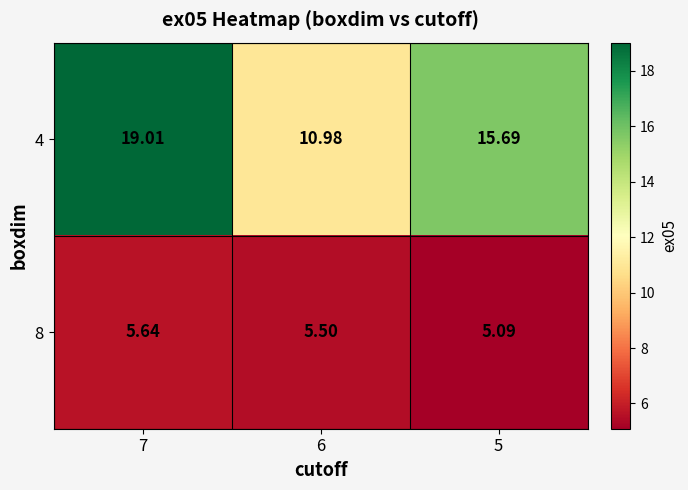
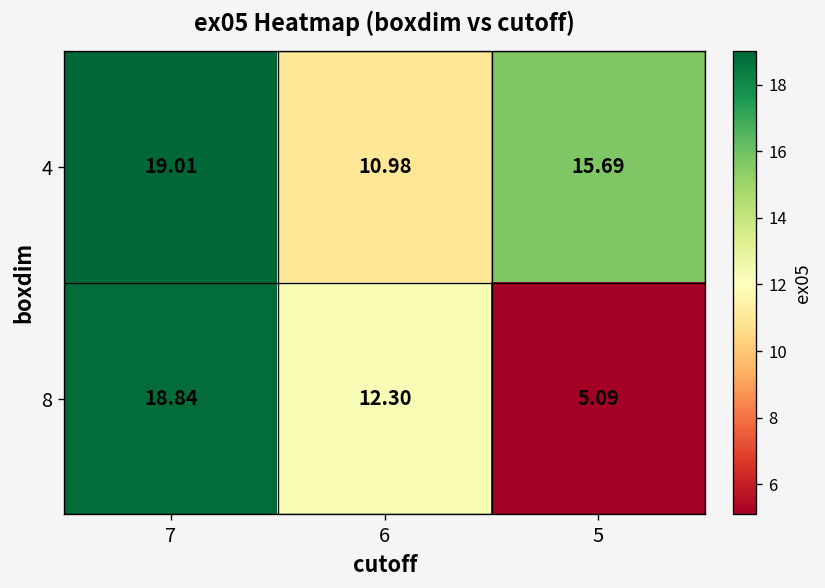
8, 7: 5.64 -> 18.84
8, 6: 5.50 -> 12.30
